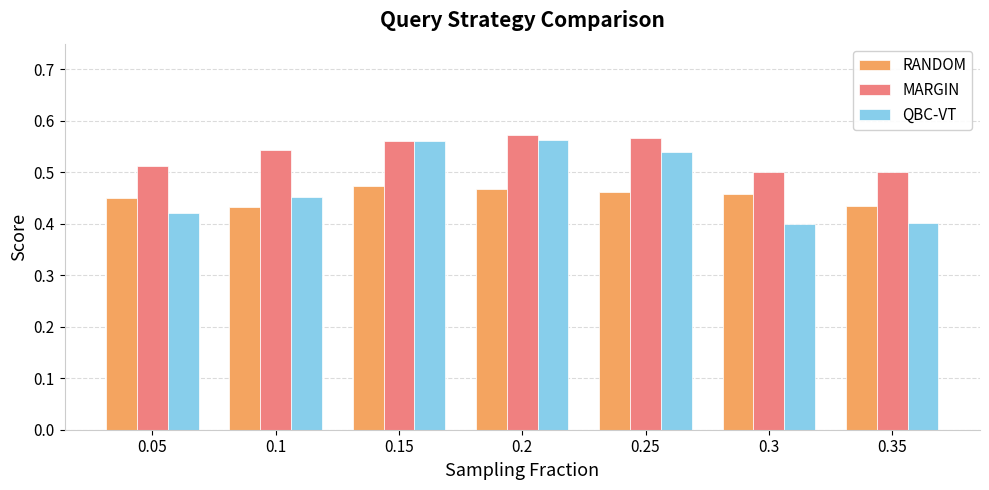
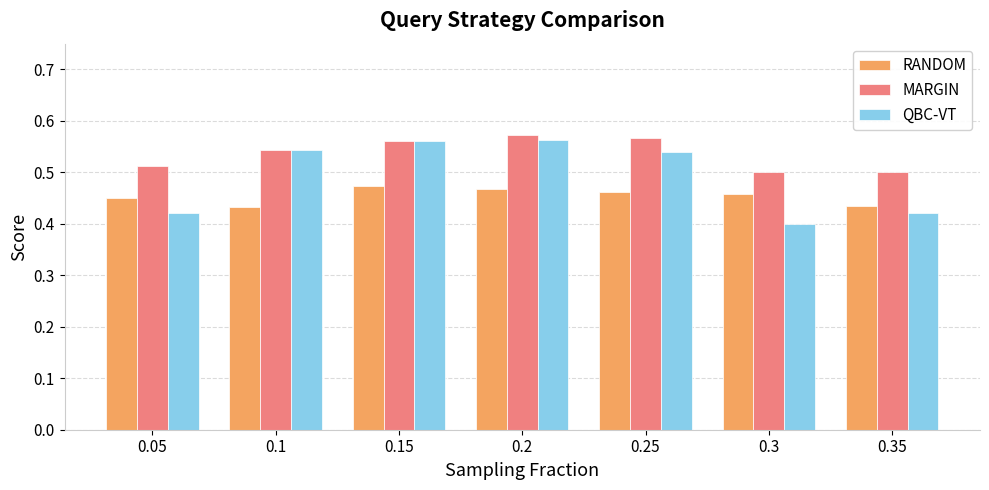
QBC-VT, 0.1: 0.45 -> 0.54
QBC-VT, 0.35: 0.40 -> 0.42
